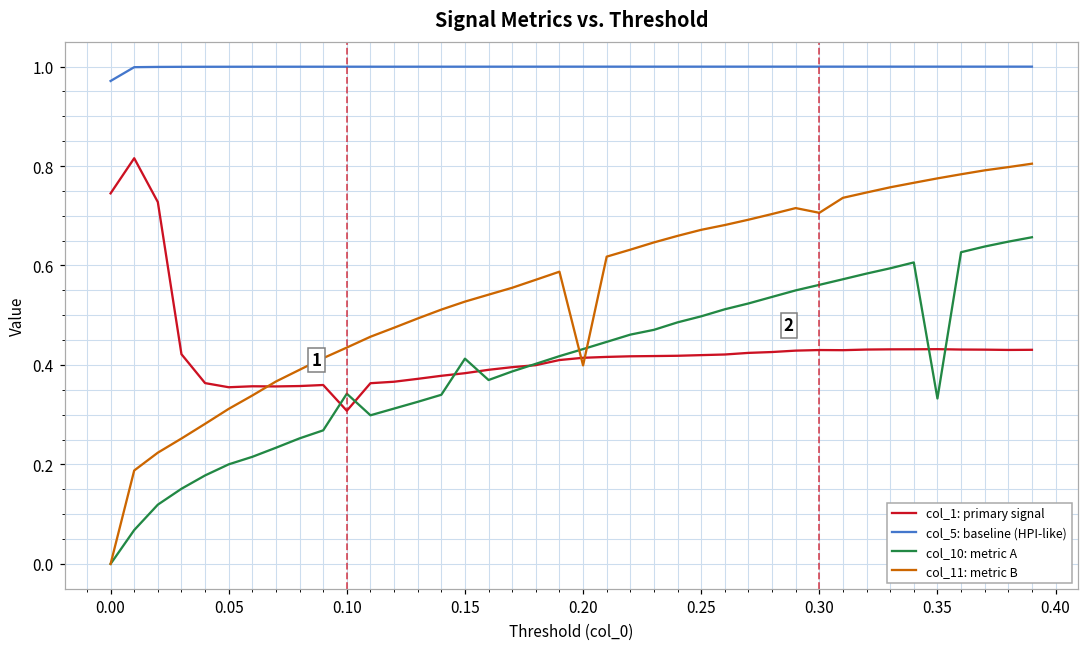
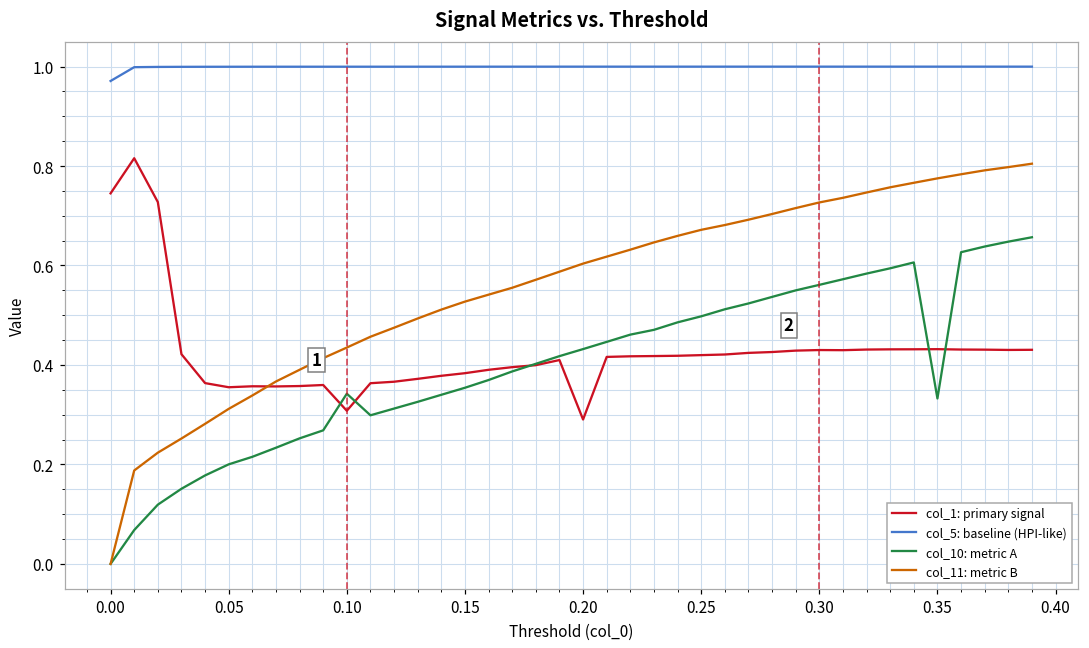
col_10: metric A, 0.15: 0.41 -> 0.35
col_1: primary signal, 0.20: 0.41 -> 0.29
col_11: metric B, 0.20: 0.40 -> 0.60
col_11: metric B, 0.30: 0.71 -> 0.73
